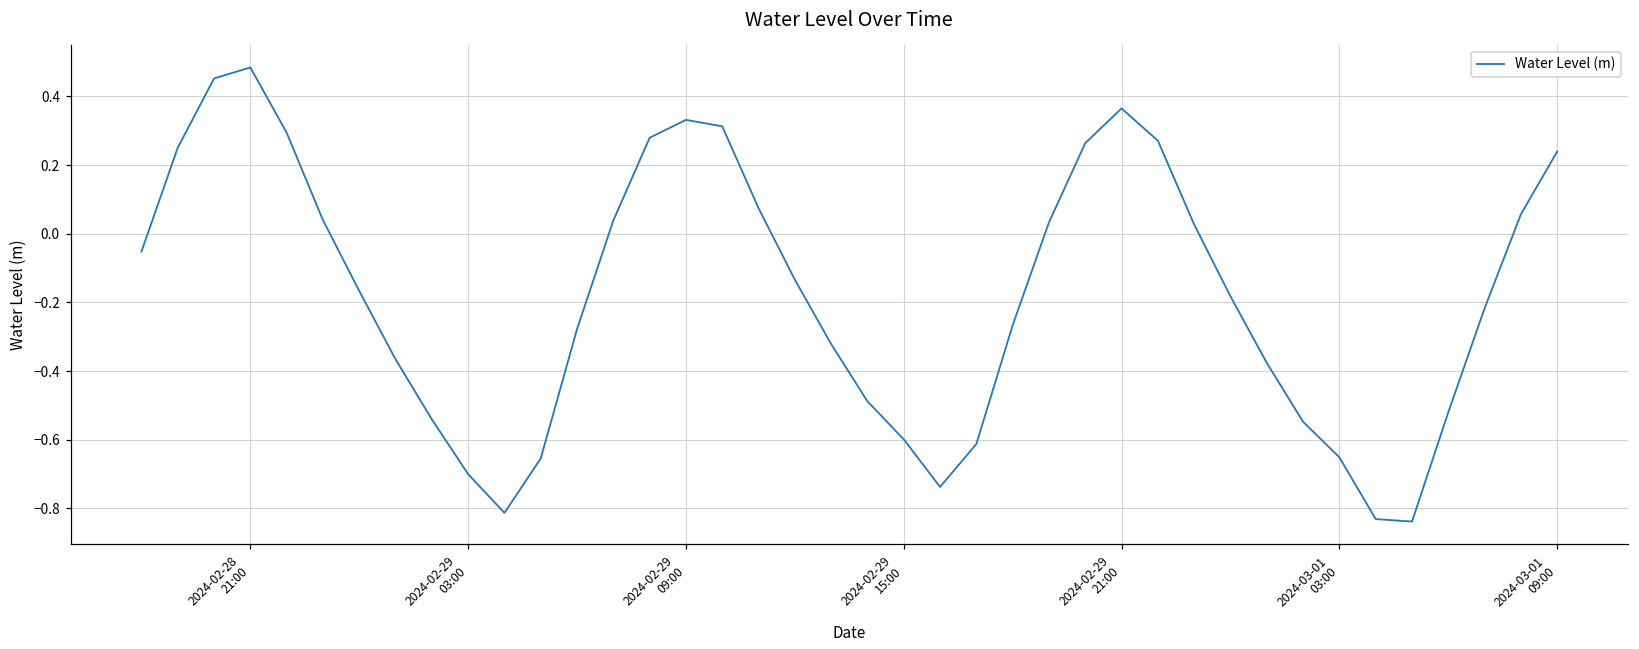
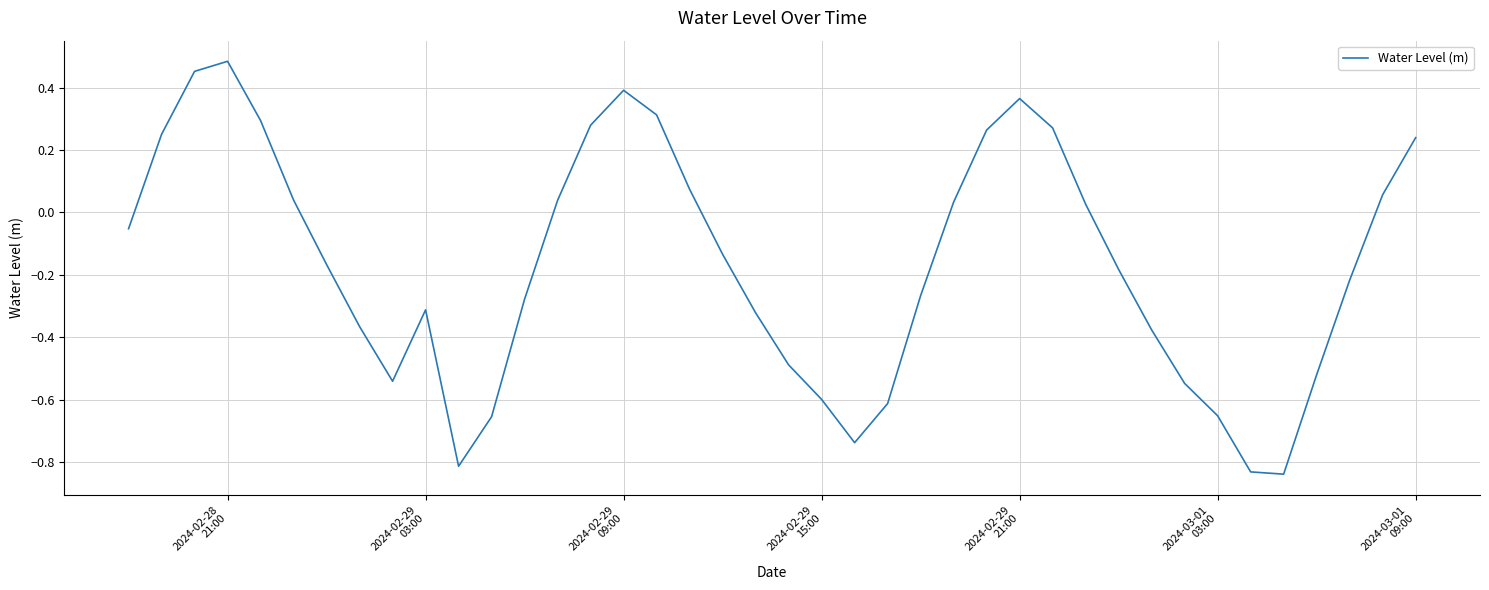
2024-02-29 03:00: -0.70 -> -0.31
2024-02-29 09:00: 0.33 -> 0.39
